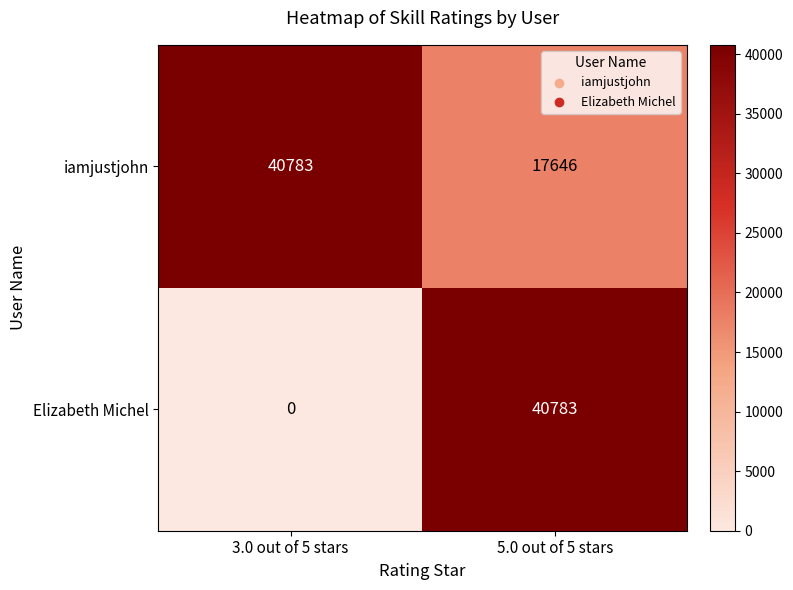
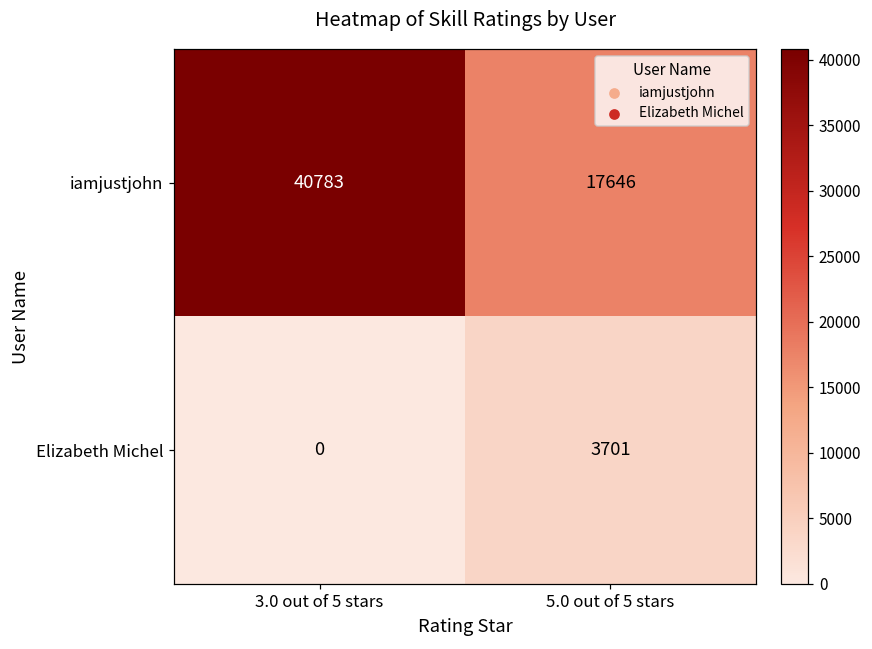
Elizabeth Michel, 5.0 out of 5 stars: 40783 -> 3701
